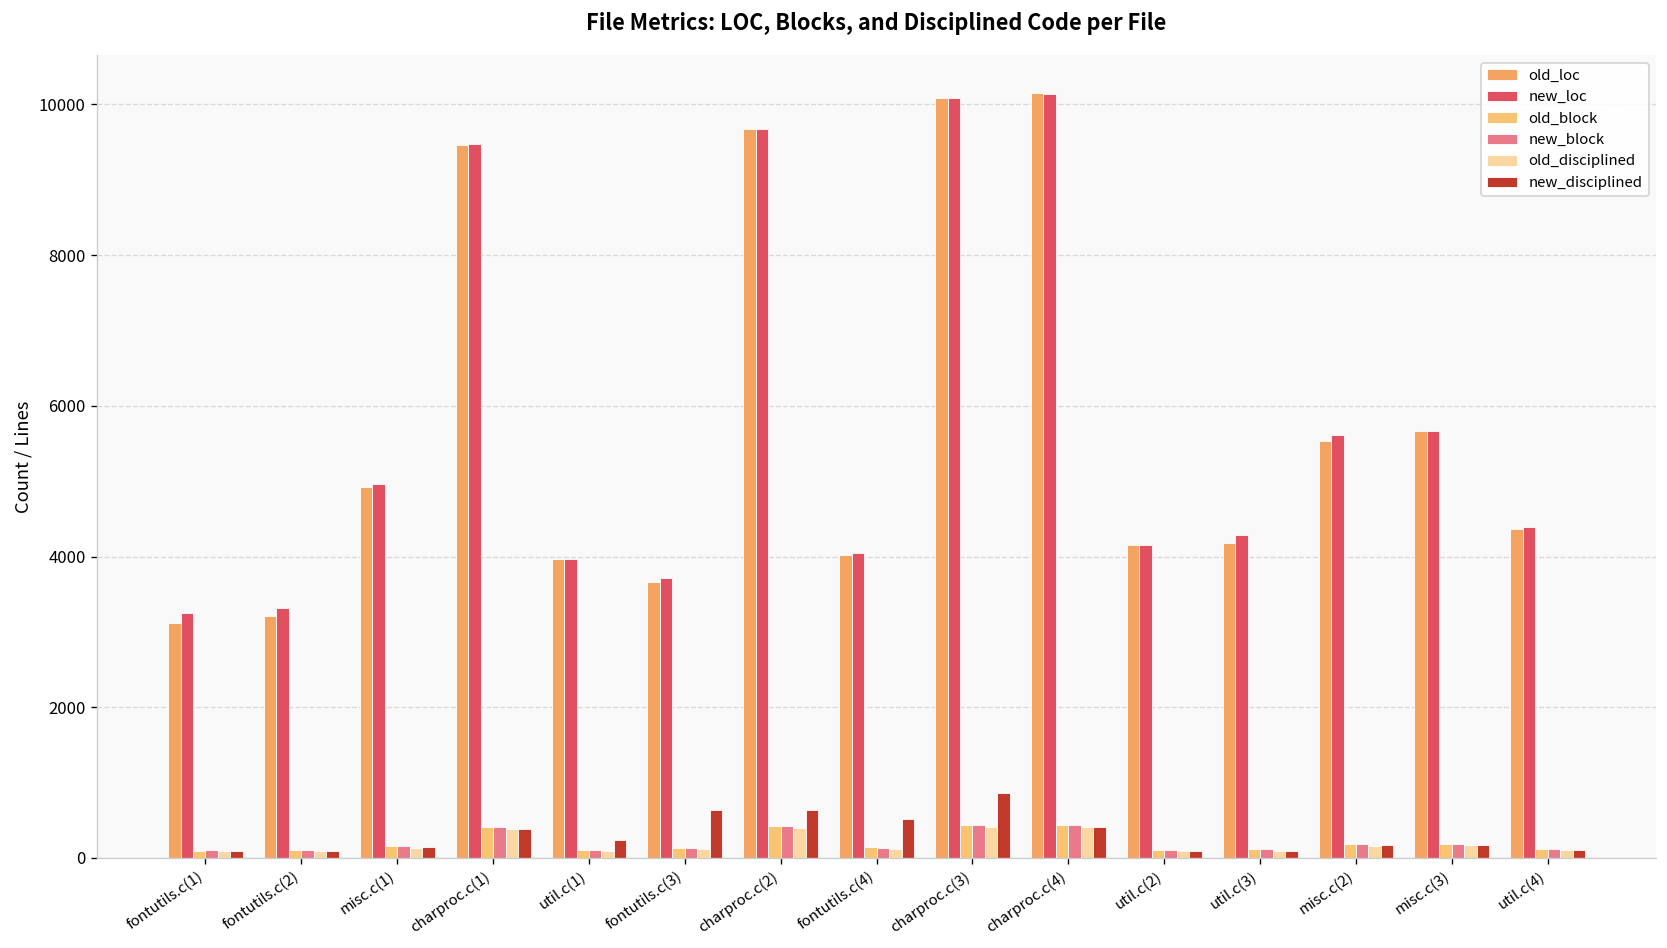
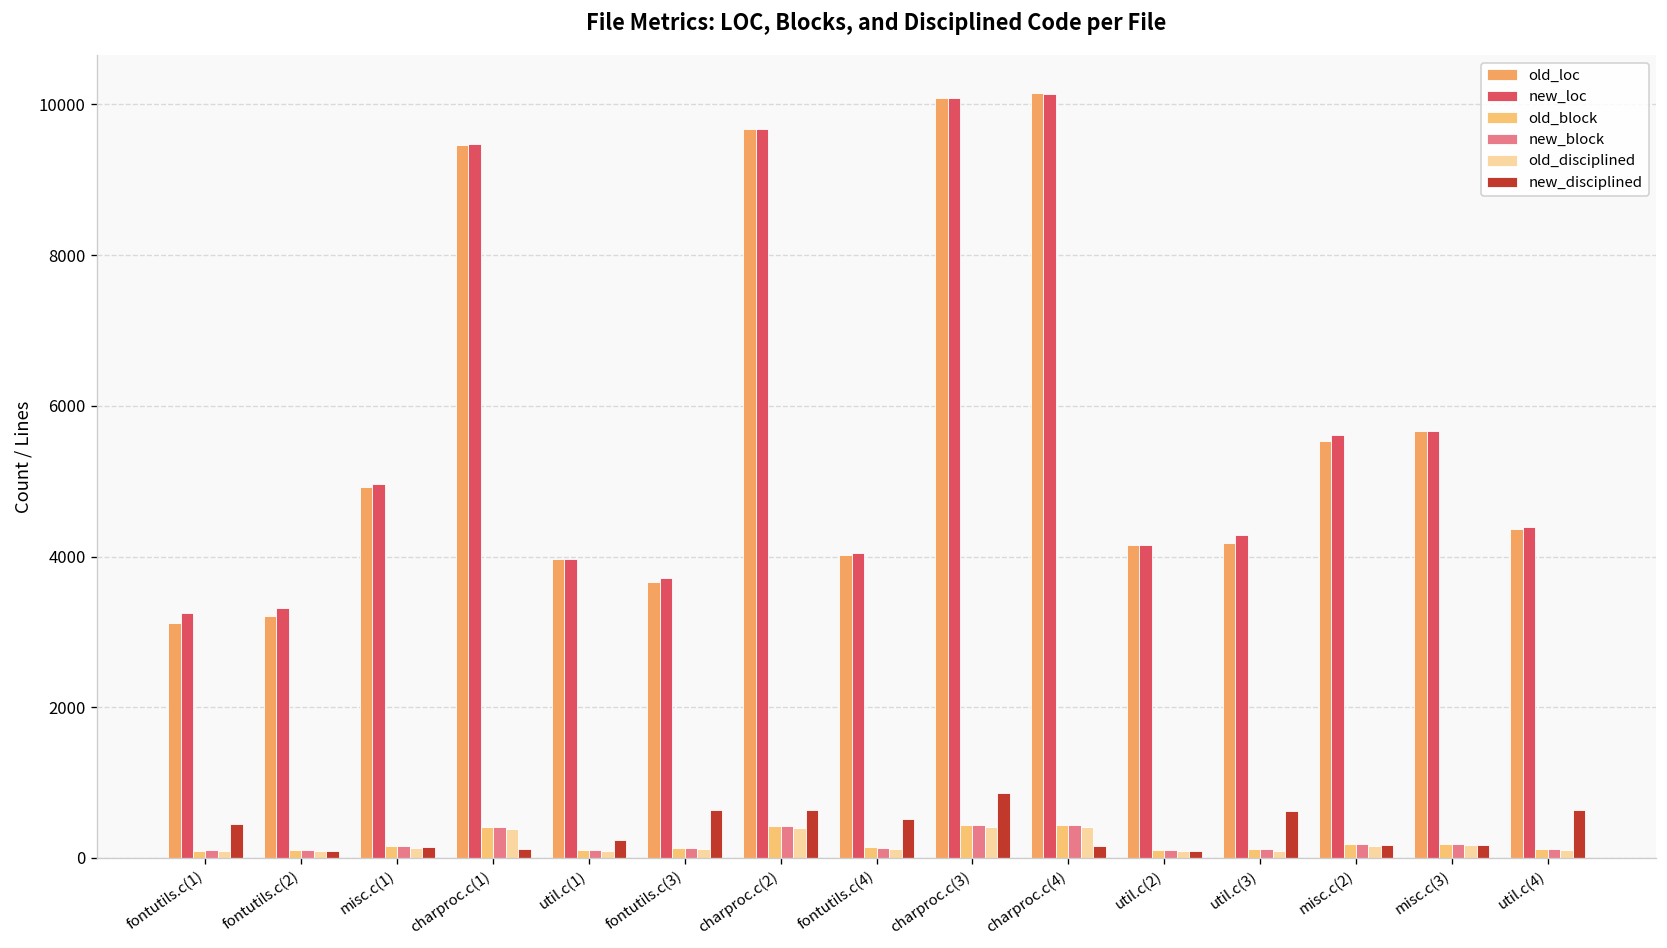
new_disciplined, fontutils.c(1): 100 -> 400
new_disciplined, charproc.c(1): 400 -> 100
new_disciplined, charproc.c(4): 400 -> 200
new_disciplined, util.c(3): 100 -> 600
new_disciplined, util.c(4): 100 -> 600
